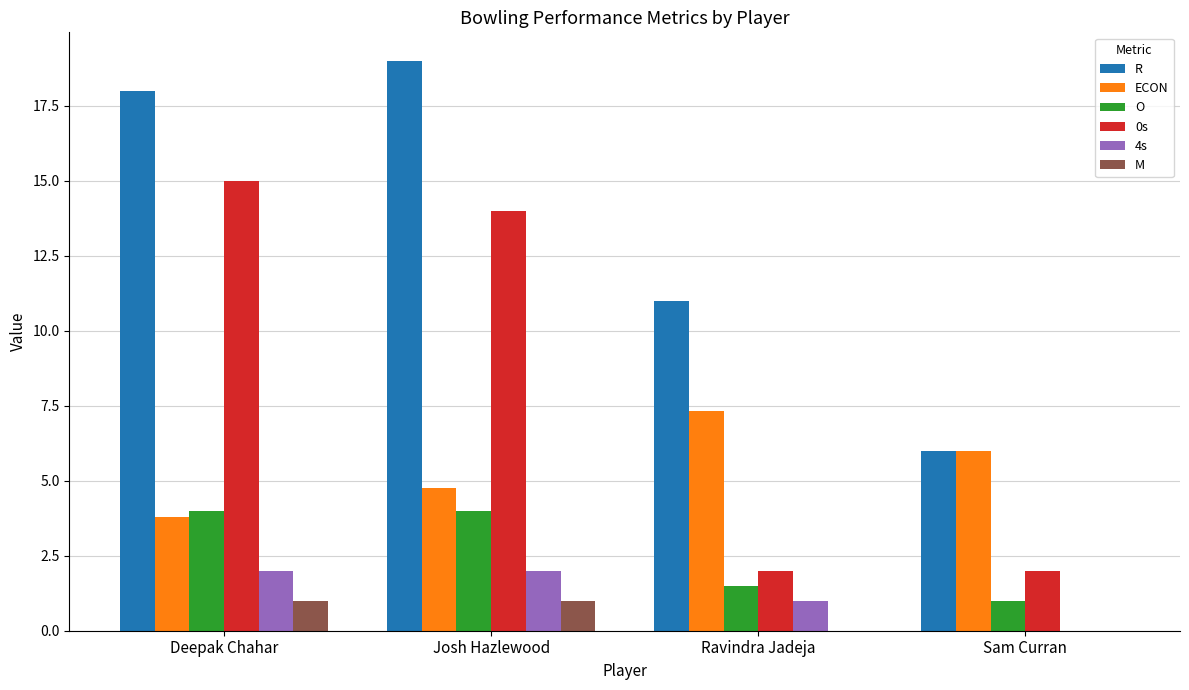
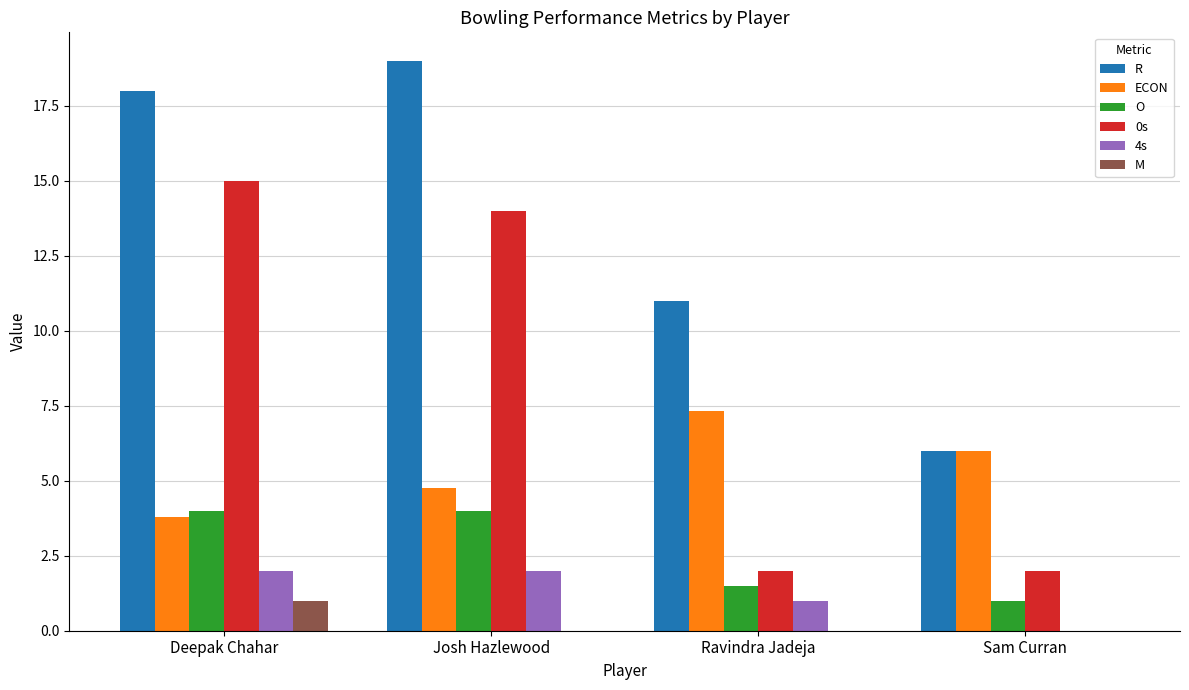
M, Josh Hazlewood: 1 -> 0
